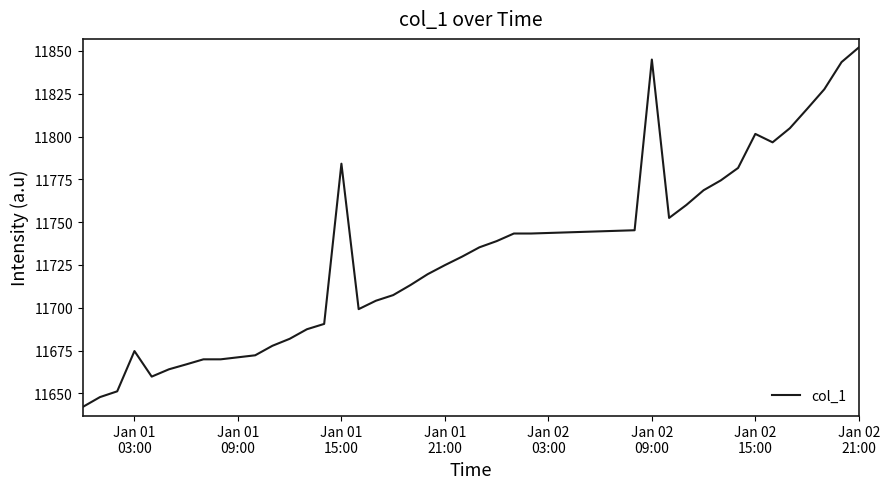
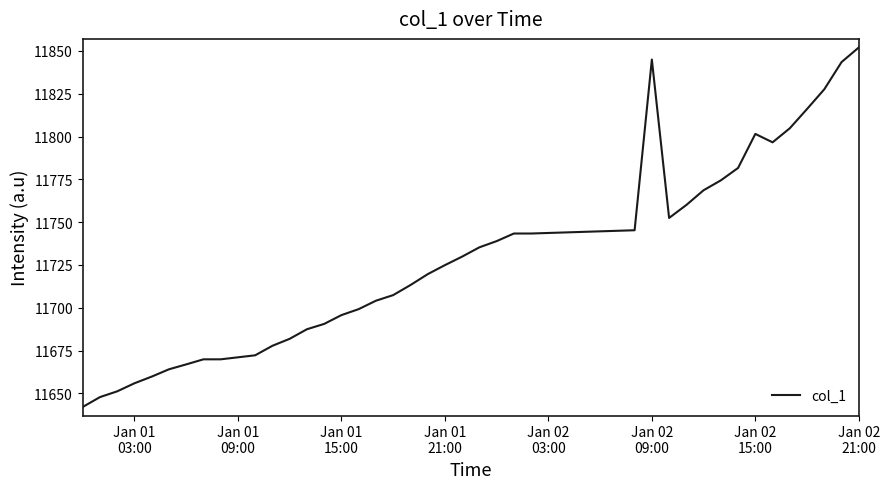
Jan 01 03:00: 11675 -> 11656
Jan 01 15:00: 11784 -> 11696
